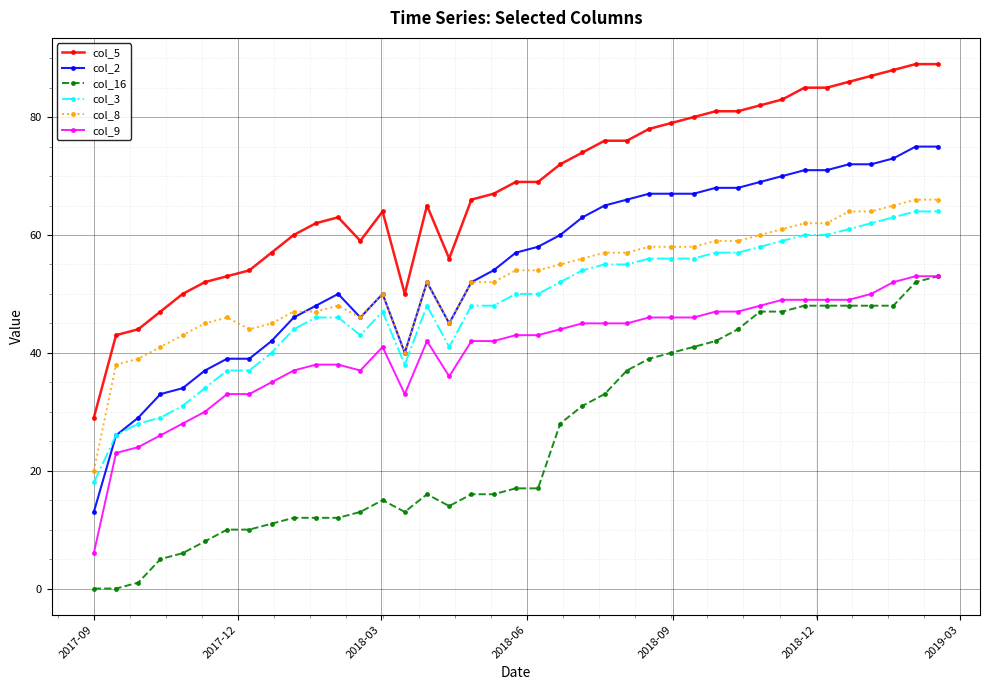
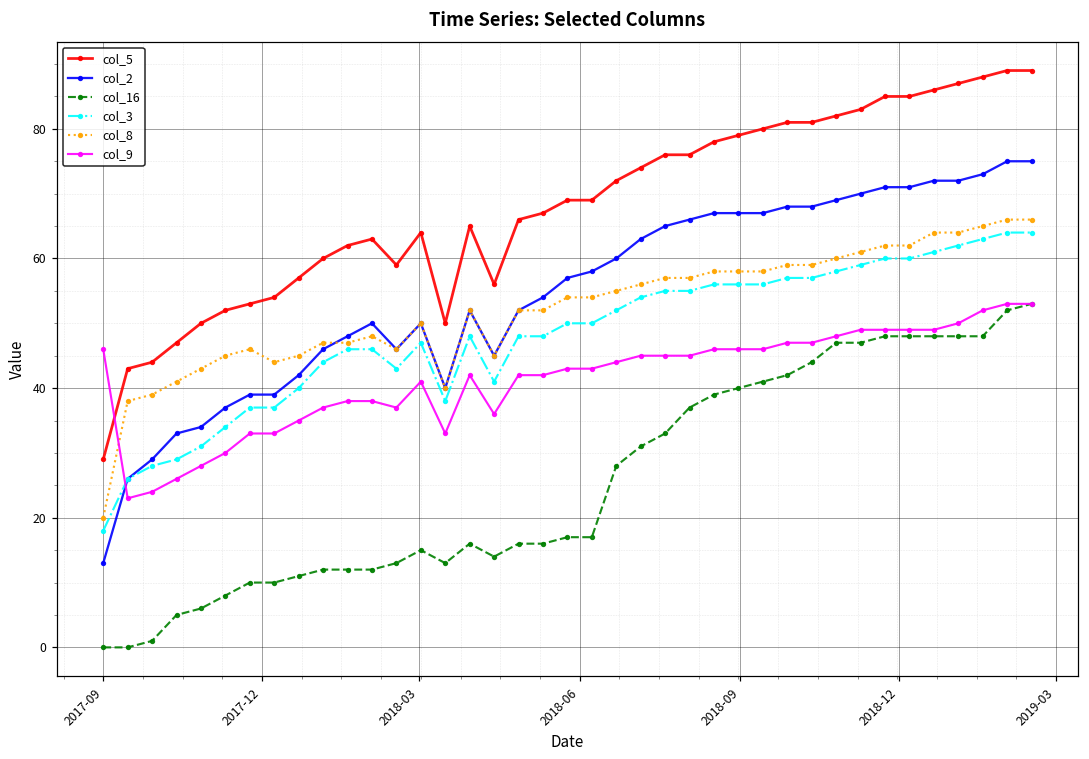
col_9, 2017-09: 6 -> 46
